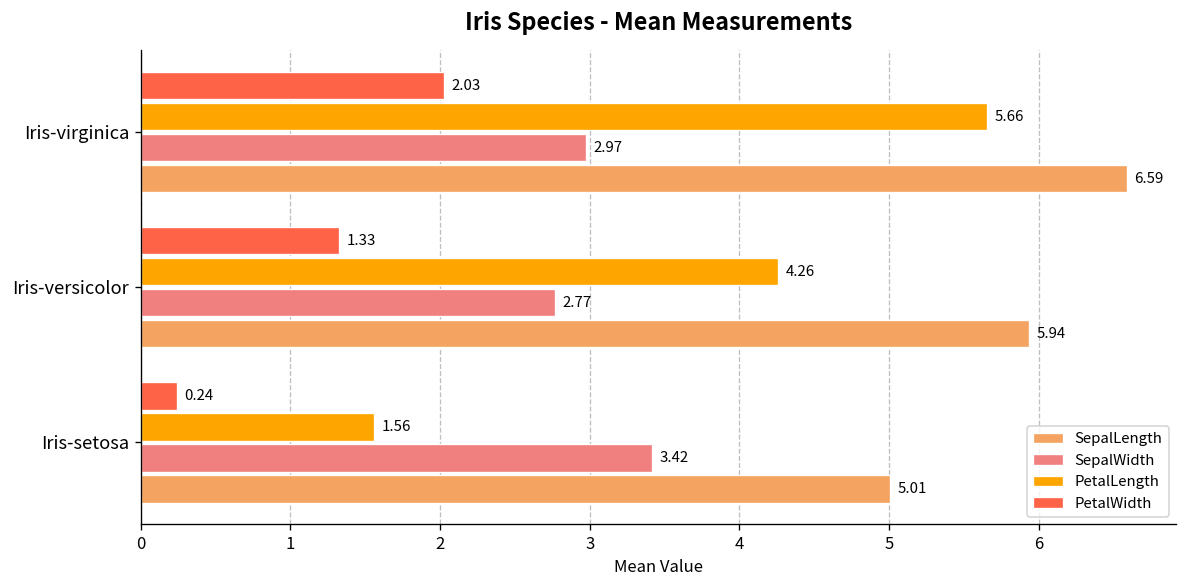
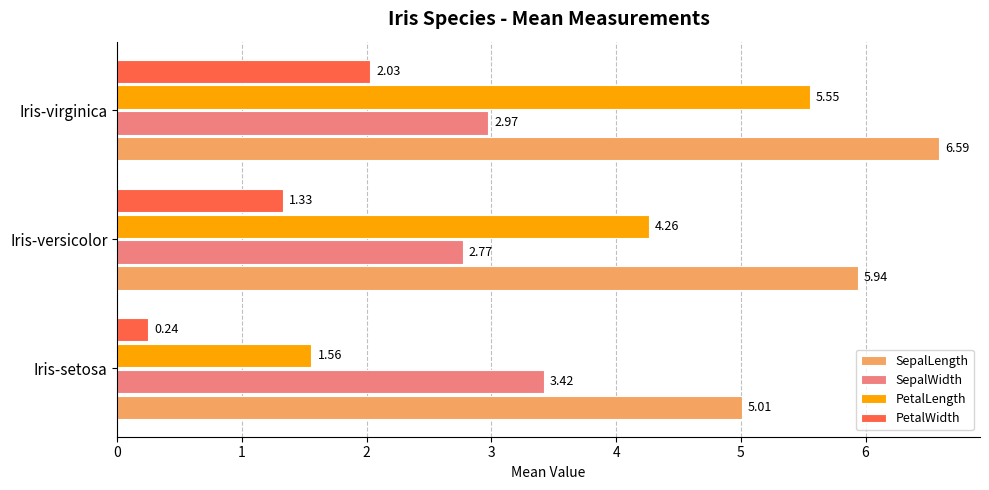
PetalLength, Iris-virginica: 5.66 -> 5.55
